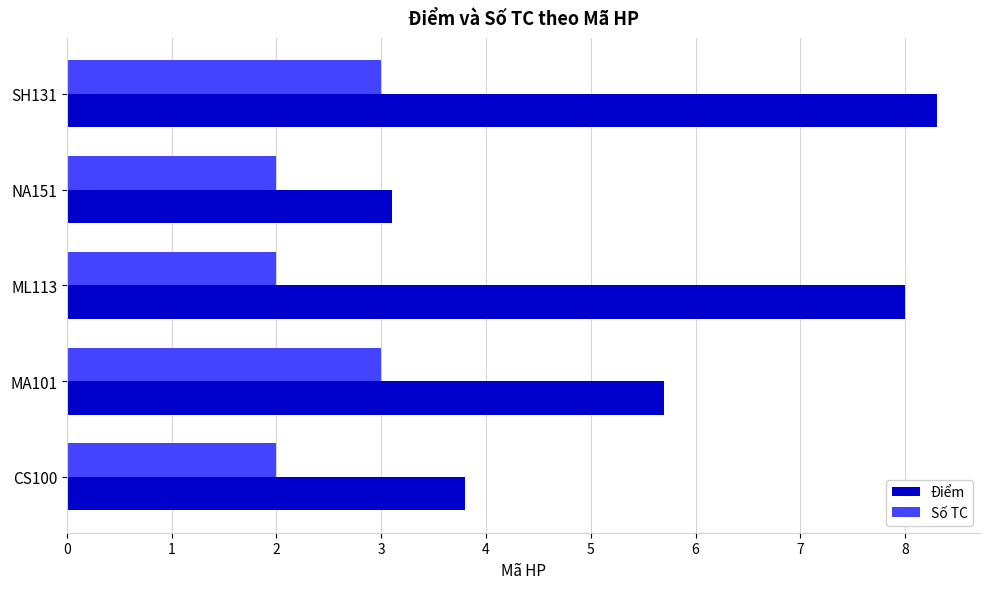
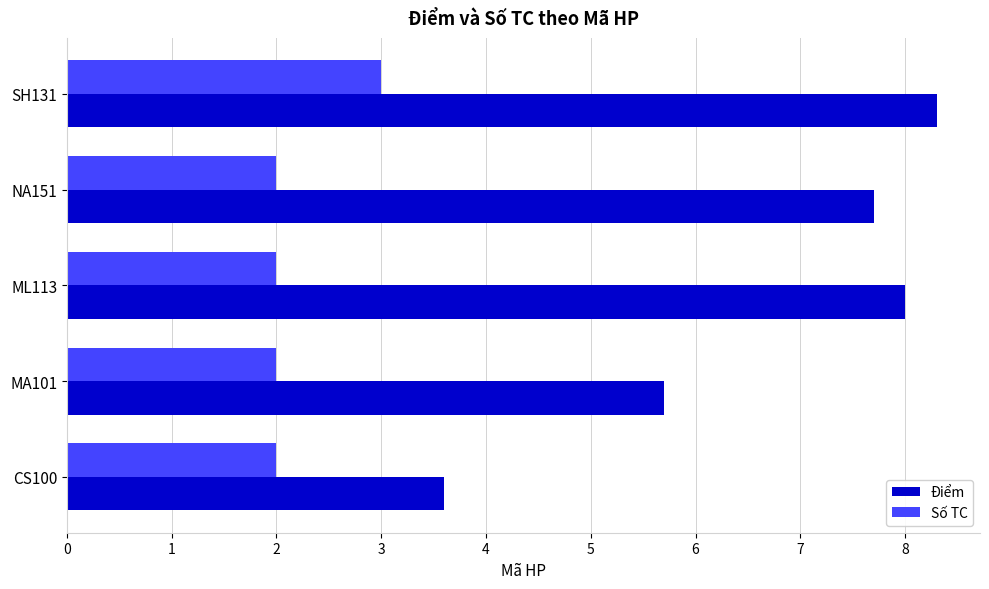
Điểm, NA151: 3.1 -> 7.7
Số TC, MA101: 3 -> 2
Điểm, CS100: 3.8 -> 3.6
